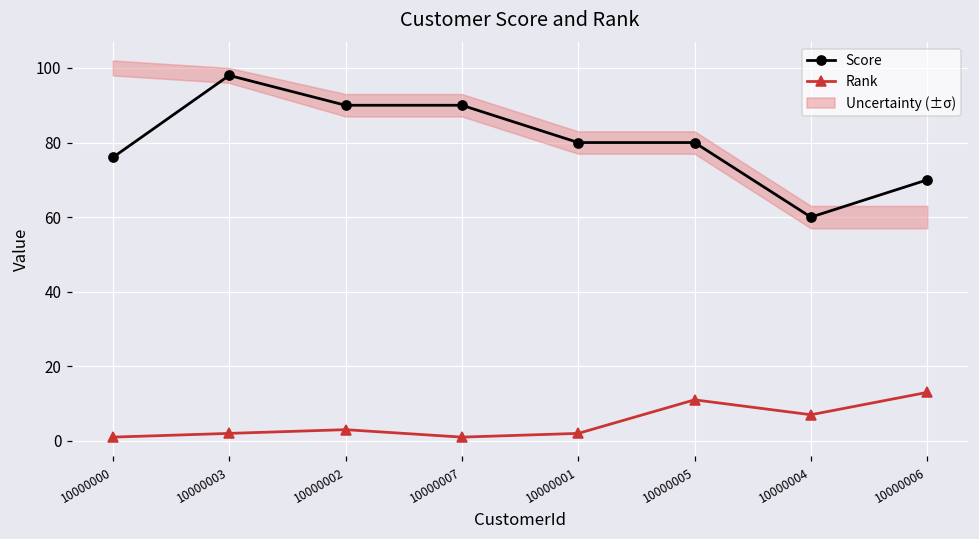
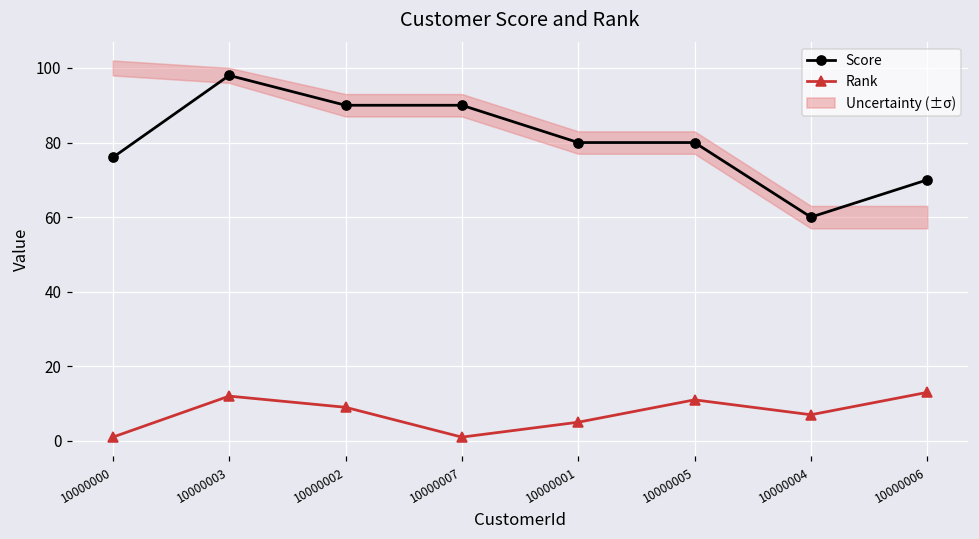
Rank, 10000003: 2 -> 12
Rank, 10000002: 3 -> 9
Rank, 10000001: 2 -> 5
